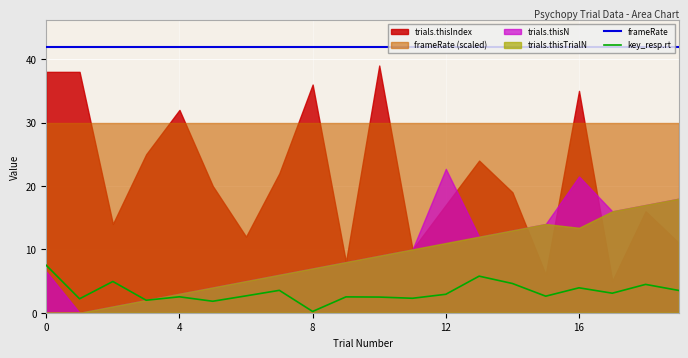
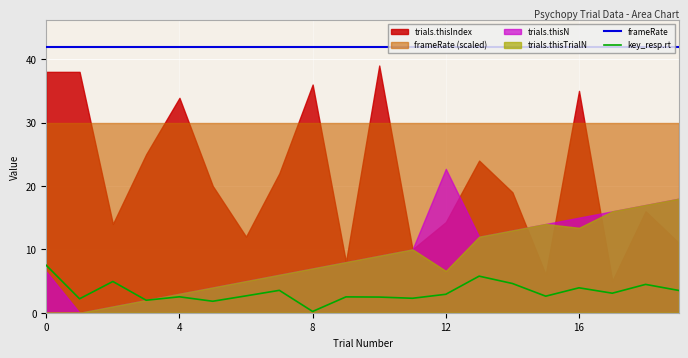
trials.thisIndex, 4: 32 -> 34
trials.thisIndex, 12: 17 -> 14
trials.thisTrialN, 12: 11 -> 7
trials.thisN, 16: 22 -> 15
